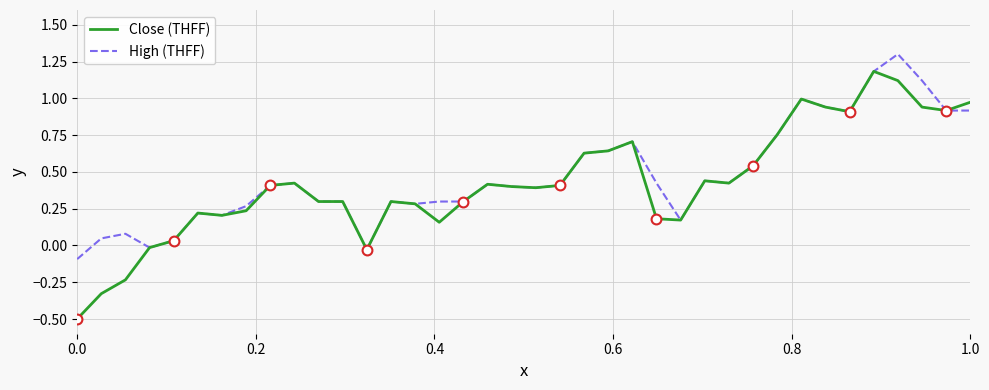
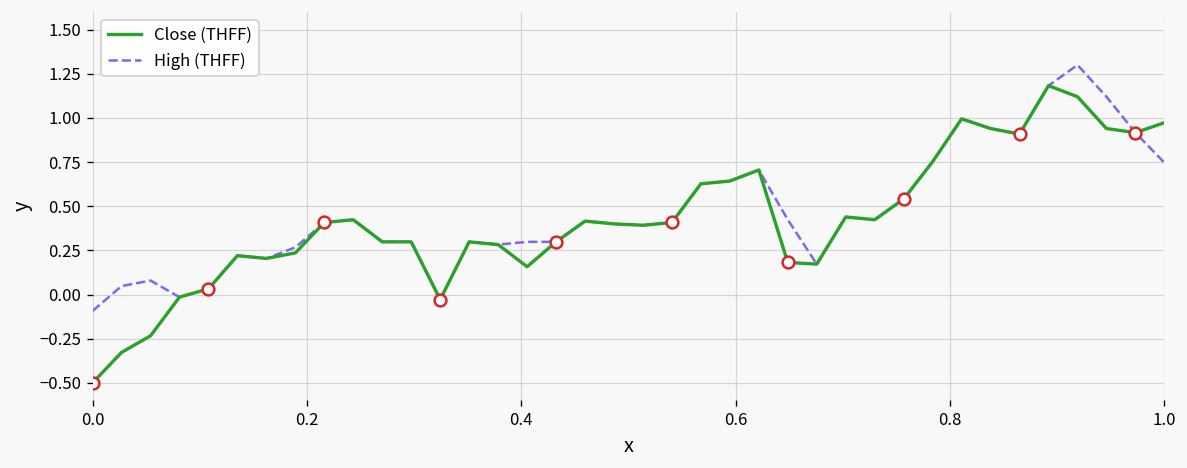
High (THFF), 1.0: 0.92 -> 0.75
